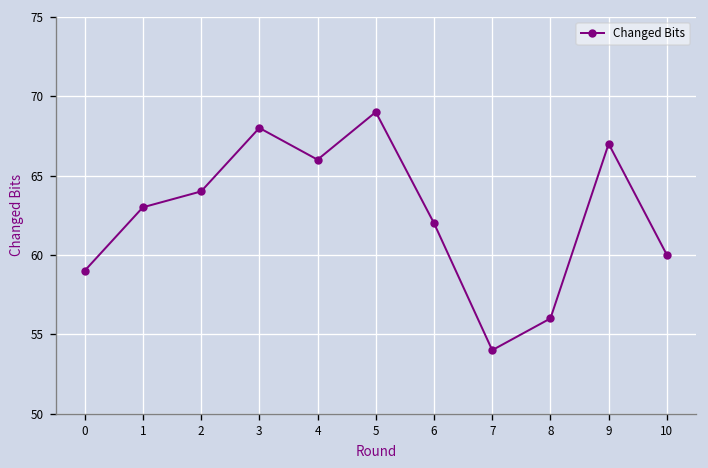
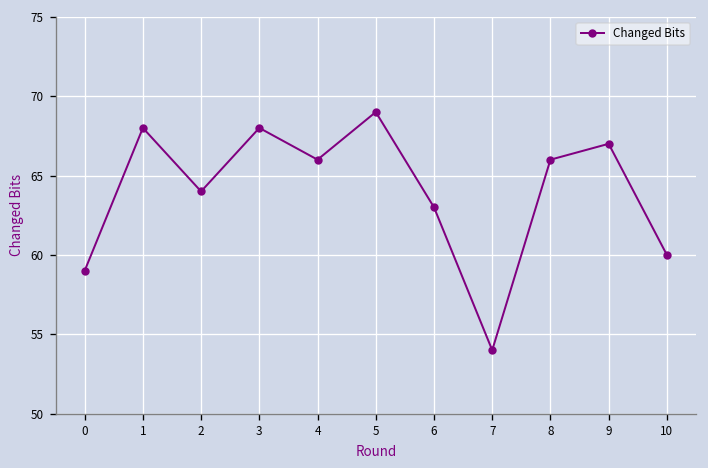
1: 63 -> 68
6: 62 -> 63
8: 56 -> 66
